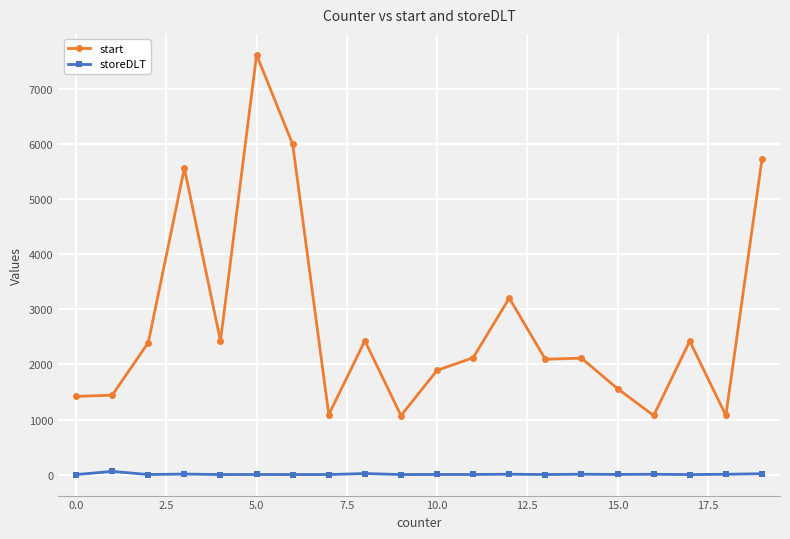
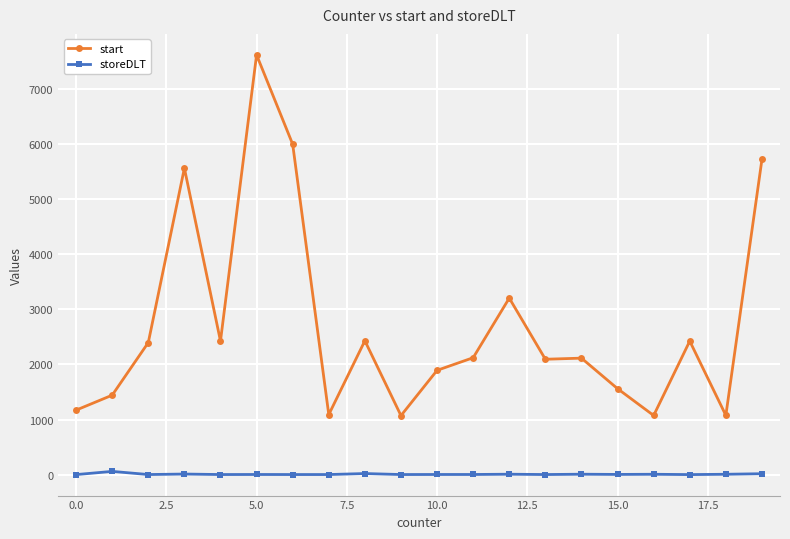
start, 0.0: 1400 -> 1200
